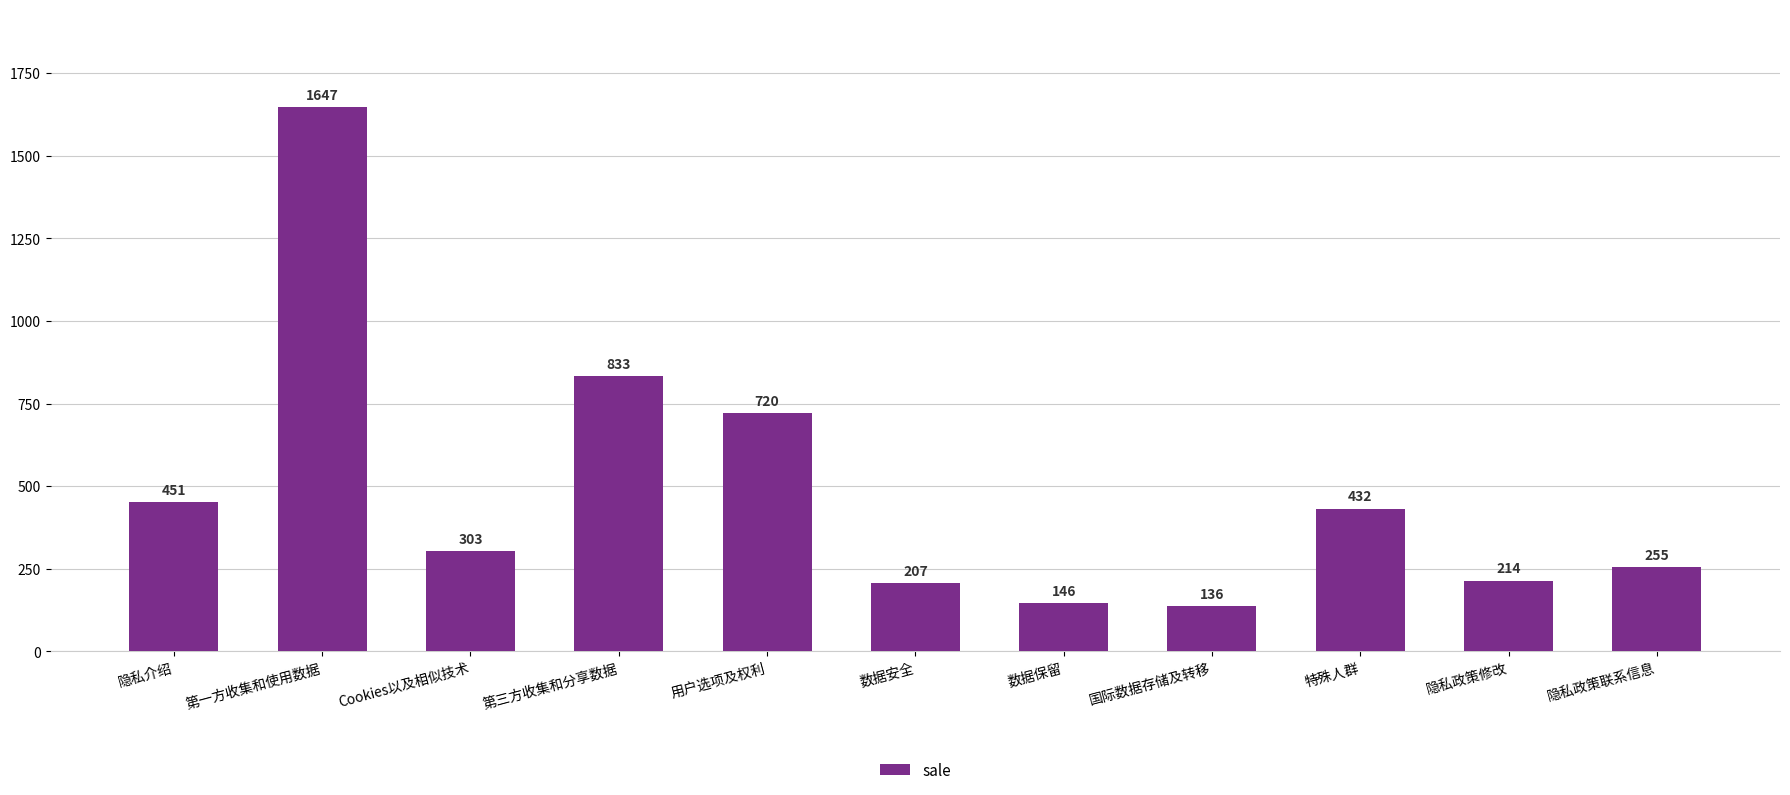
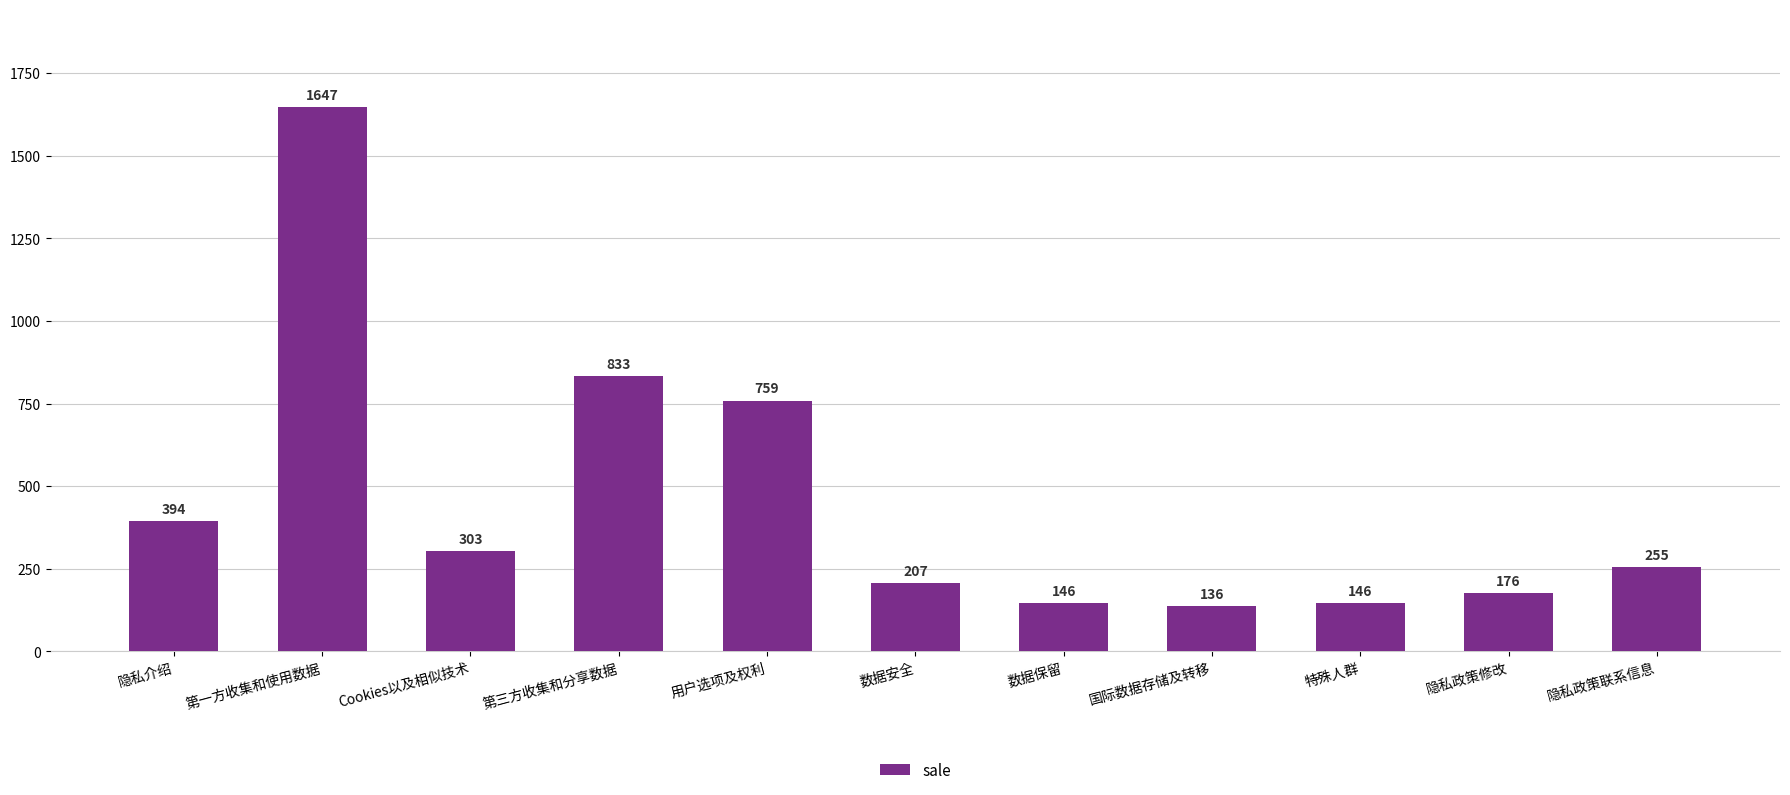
隐私介绍: 451 -> 394
用户选项及权利: 720 -> 759
特殊人群: 432 -> 146
隐私政策修改: 214 -> 176
